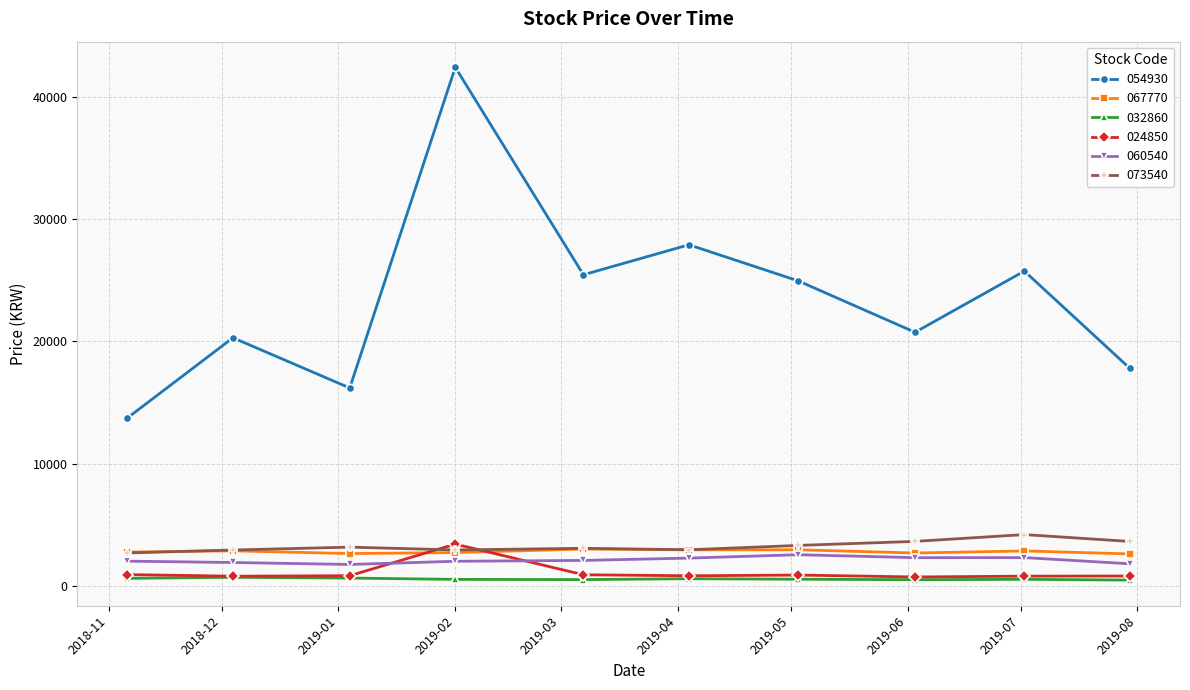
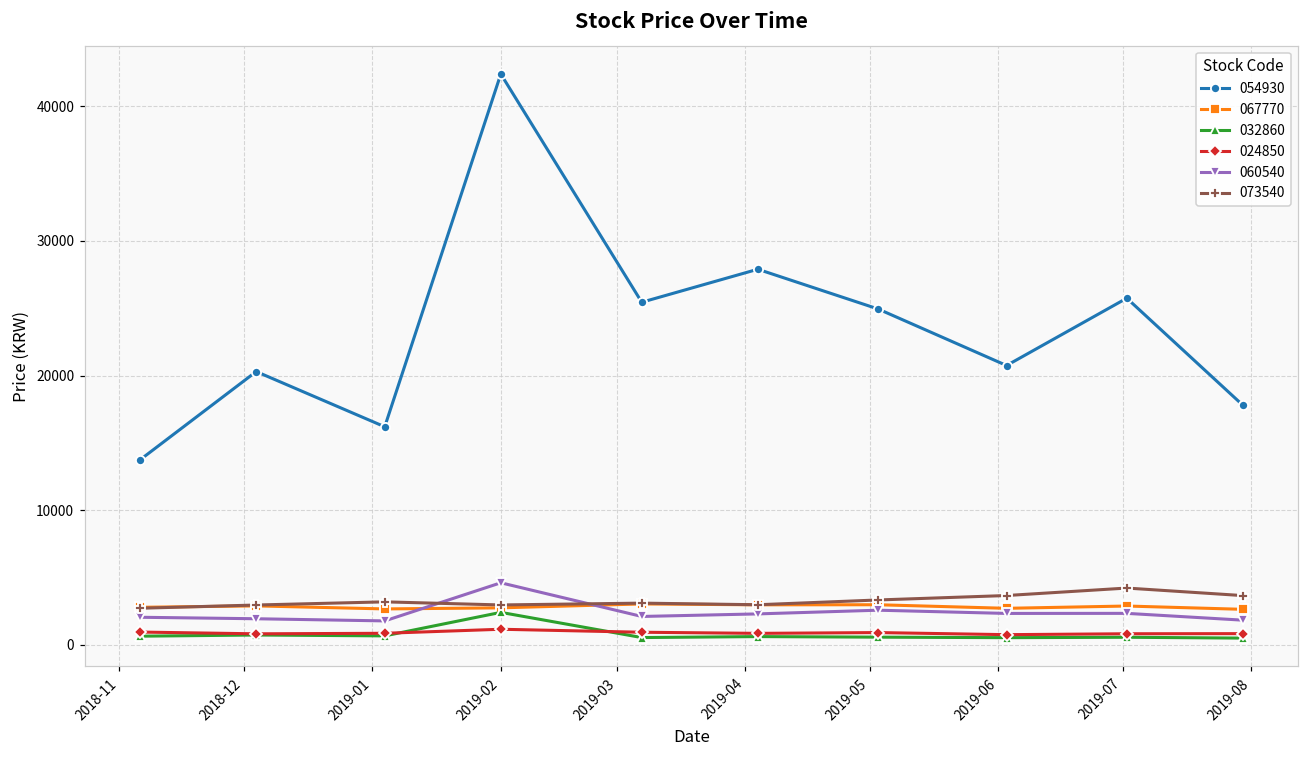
032860, 2019-02: 600 -> 2400
024850, 2019-02: 3400 -> 1200
060540, 2019-02: 2000 -> 4600
